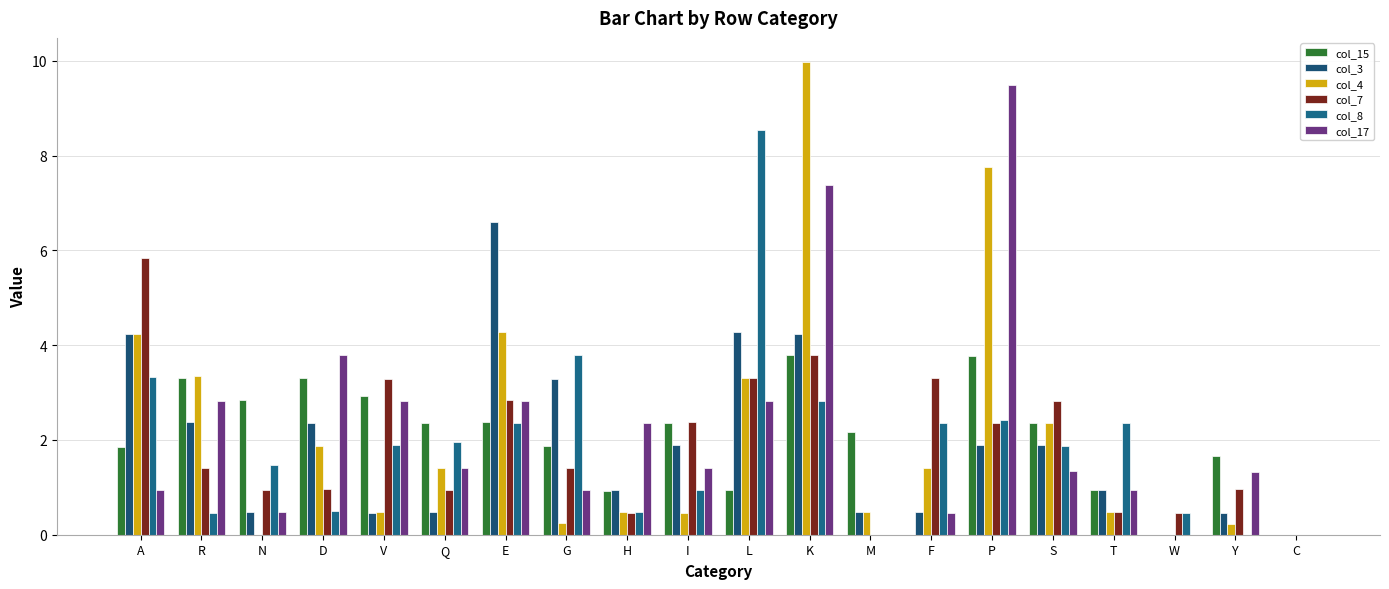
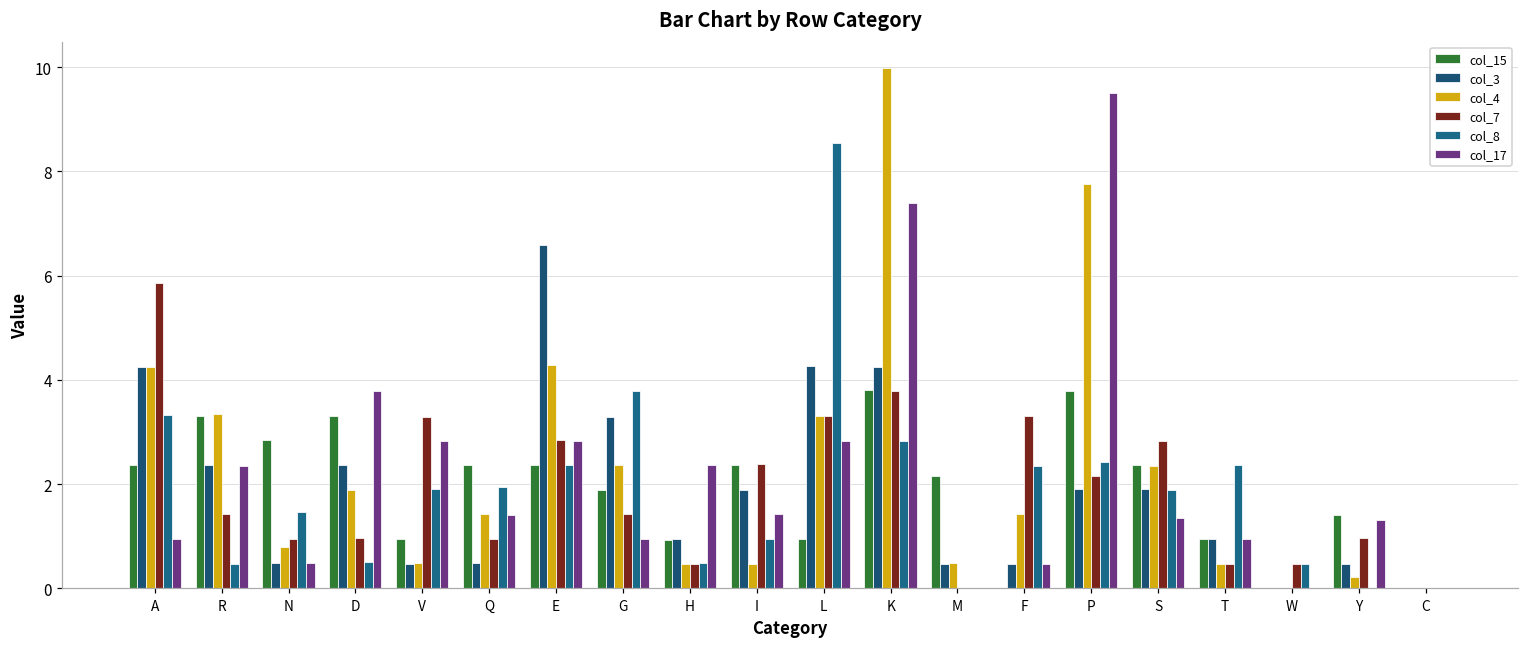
col_15, A: 1.9 -> 2.4
col_17, R: 2.8 -> 2.3
col_4, N: 0.0 -> 0.8
col_15, V: 2.9 -> 0.9
col_4, G: 0.3 -> 2.4
col_7, P: 2.4 -> 2.2
col_15, Y: 1.7 -> 1.4
